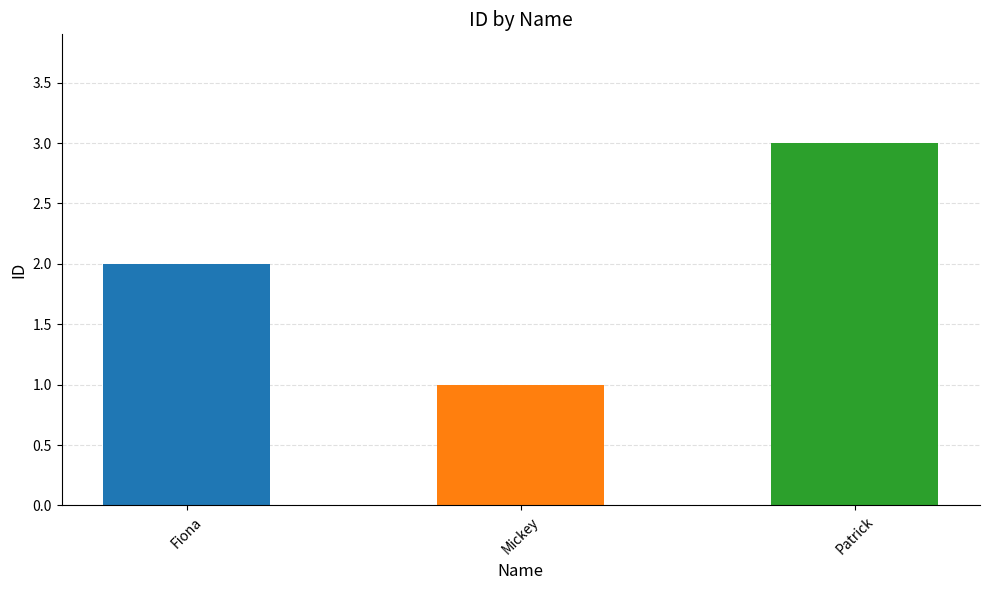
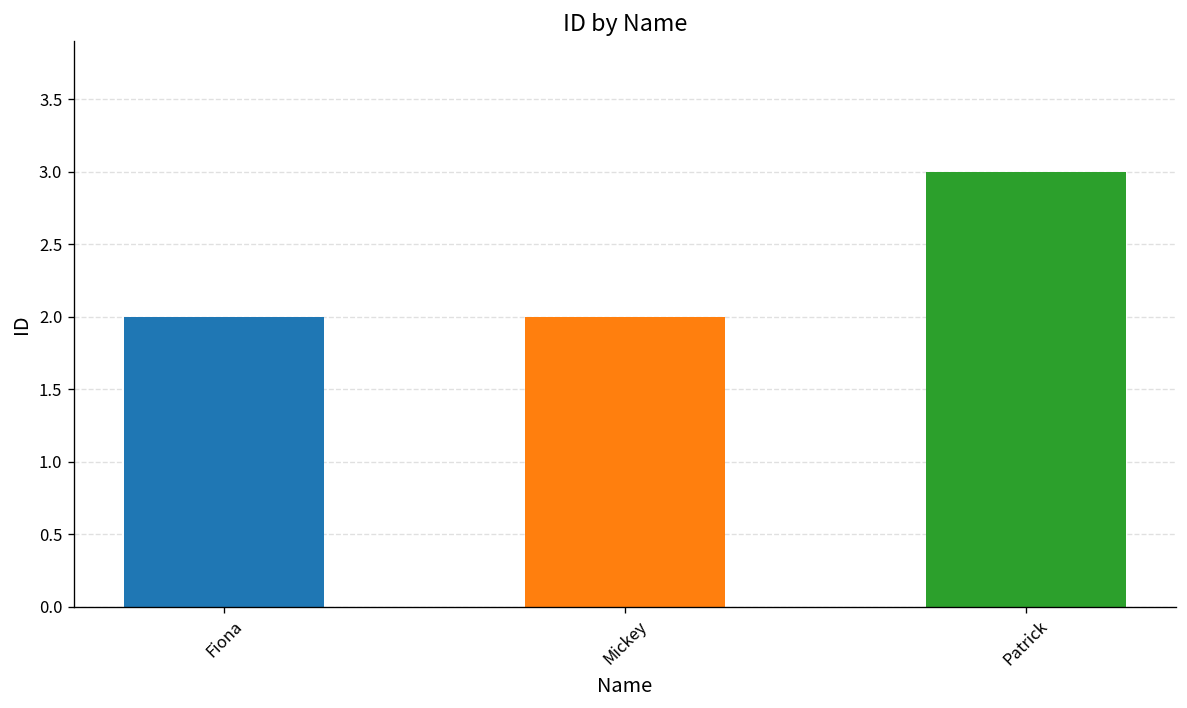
Mickey: 1 -> 2
